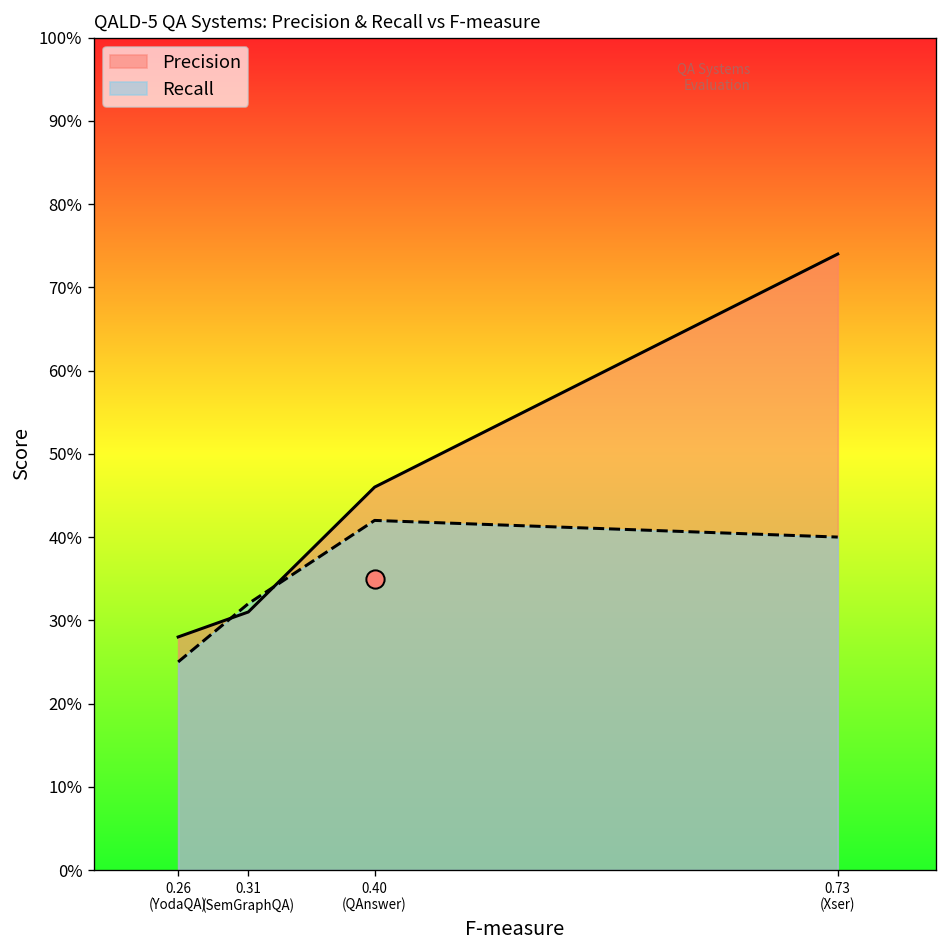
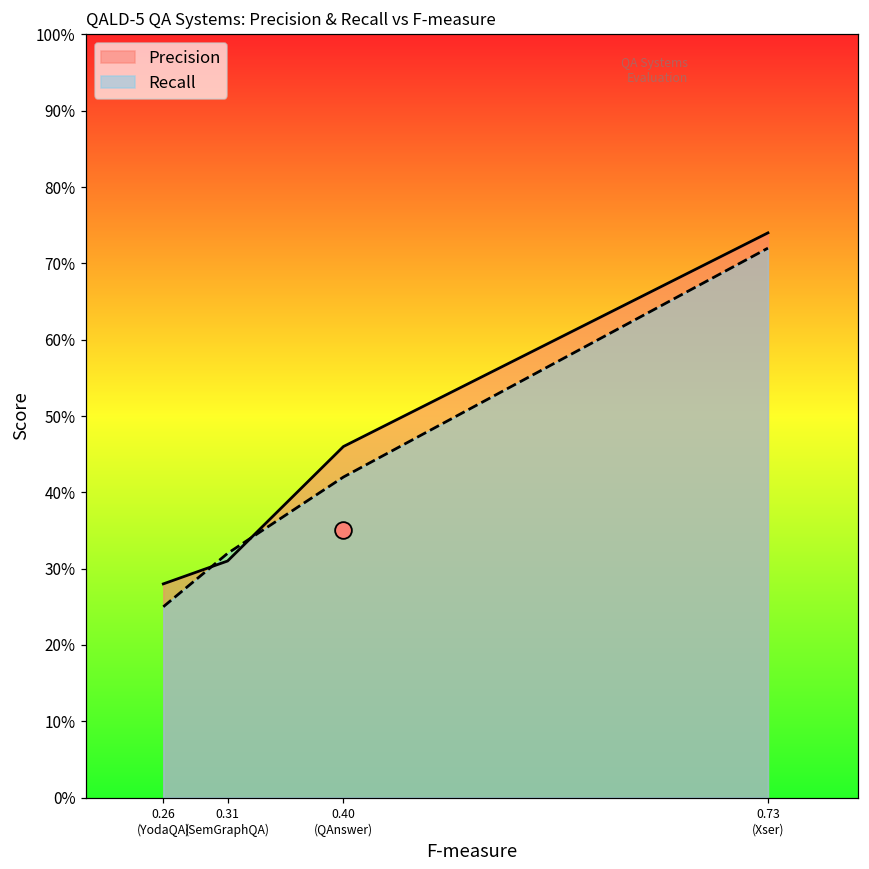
Recall, 0.73 (Xser): 40% -> 72%
